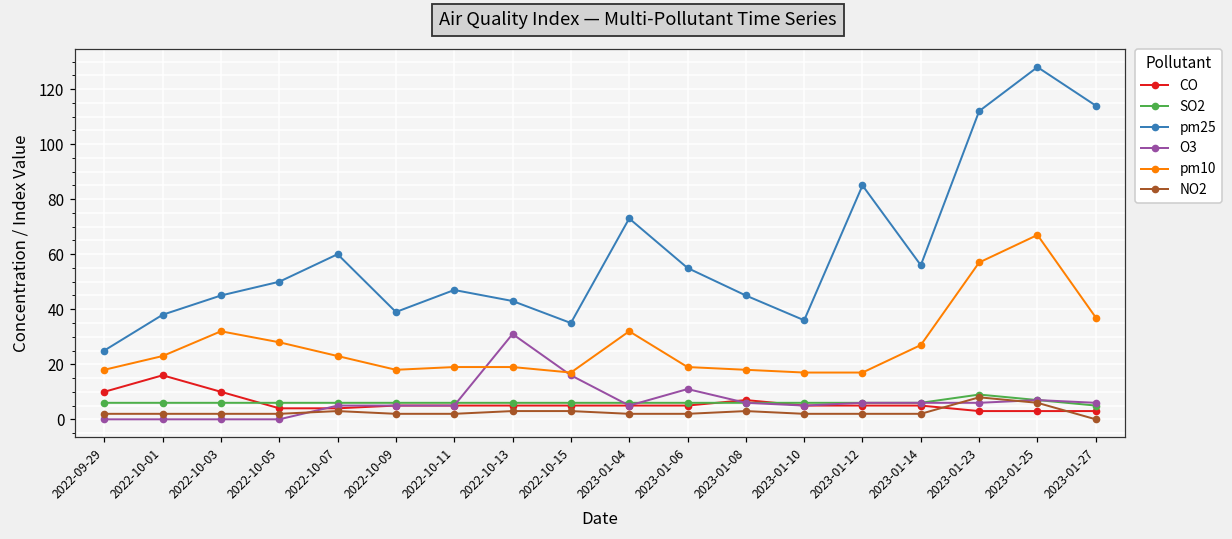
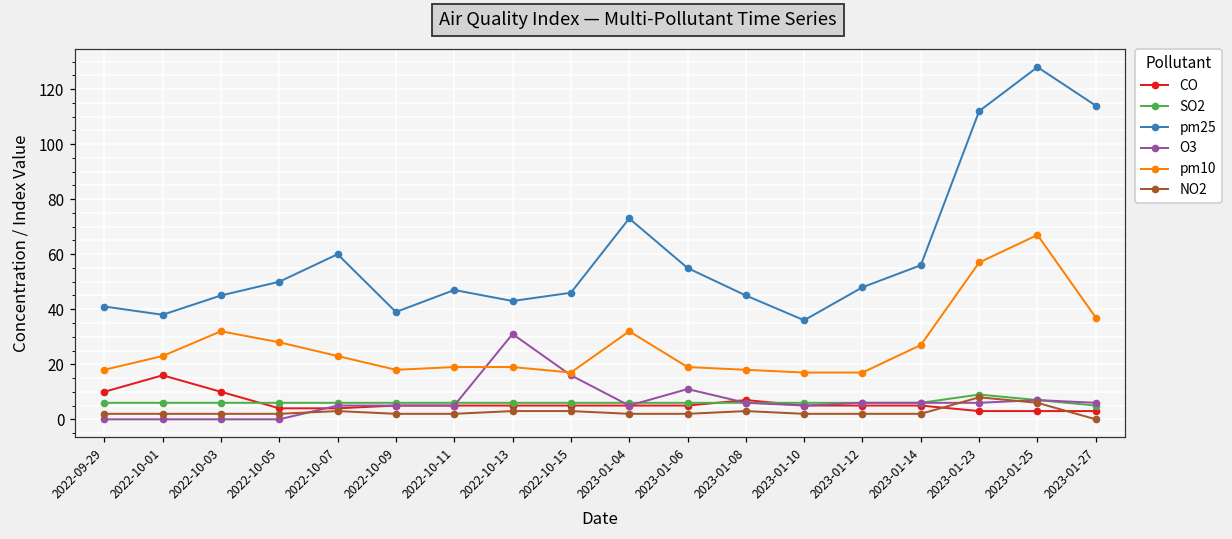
pm25, 2022-09-29: 25 -> 41
pm25, 2022-10-15: 35 -> 46
pm25, 2023-01-12: 85 -> 48
